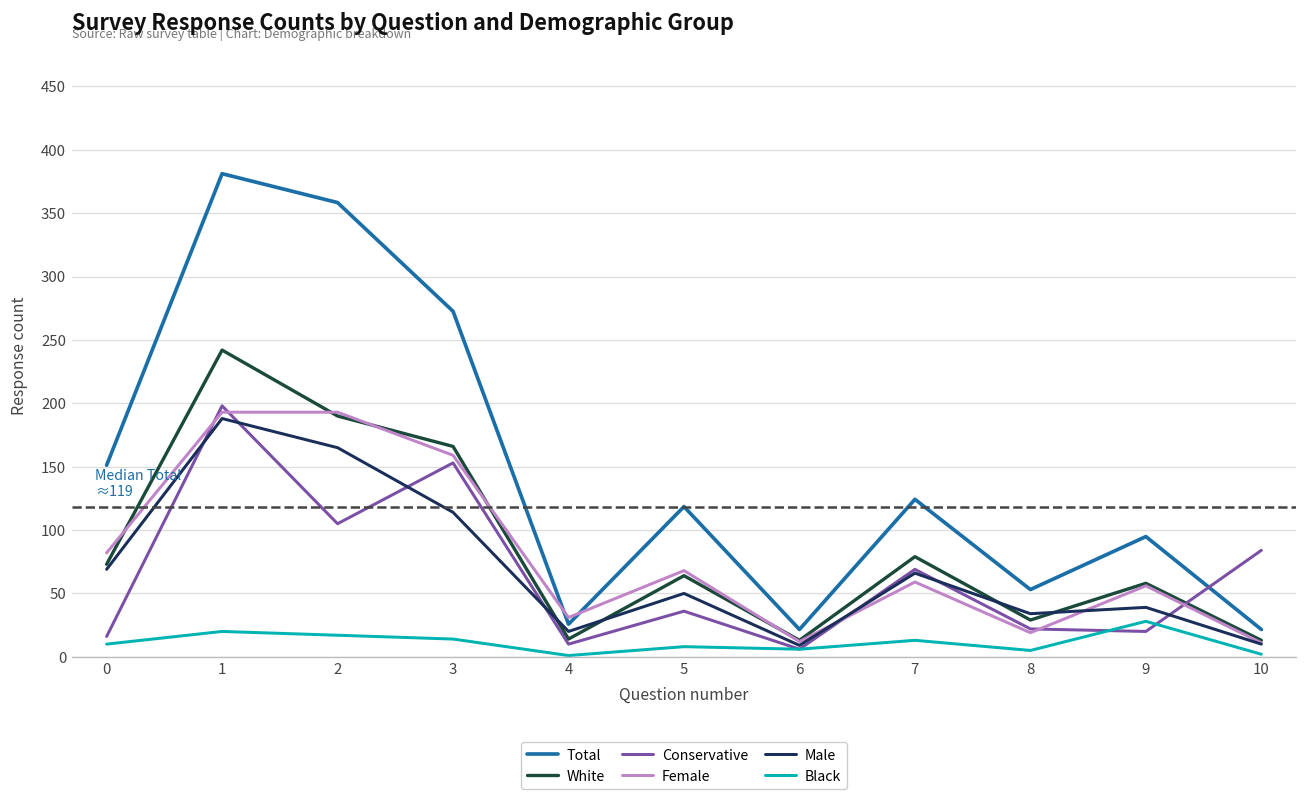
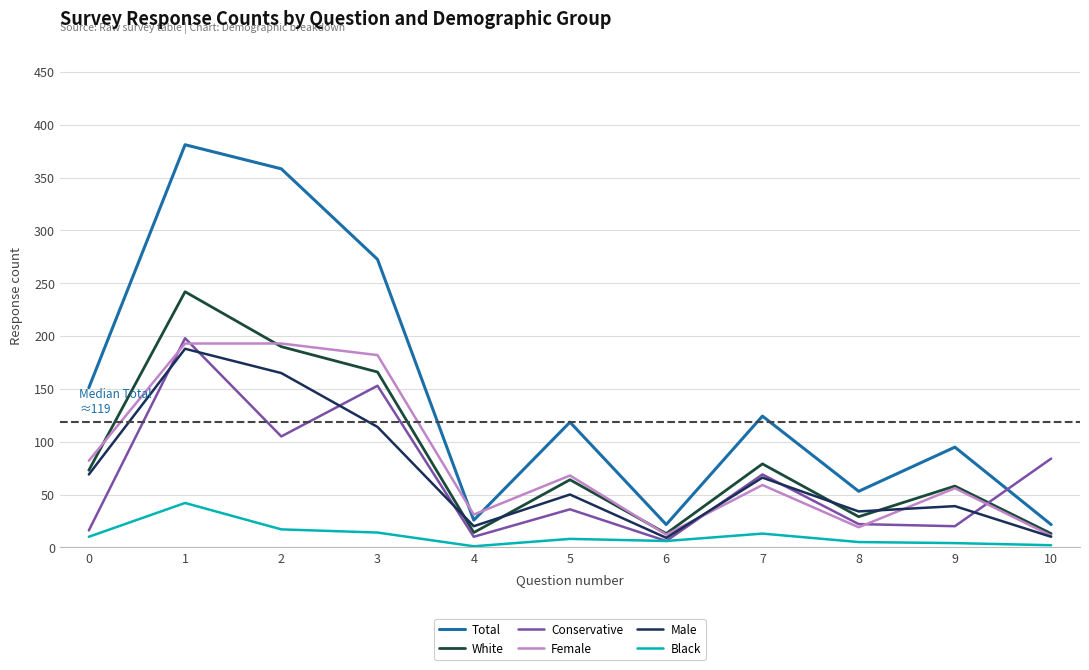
Black, 1: 20 -> 42
Female, 3: 159 -> 182
Black, 9: 28 -> 4
